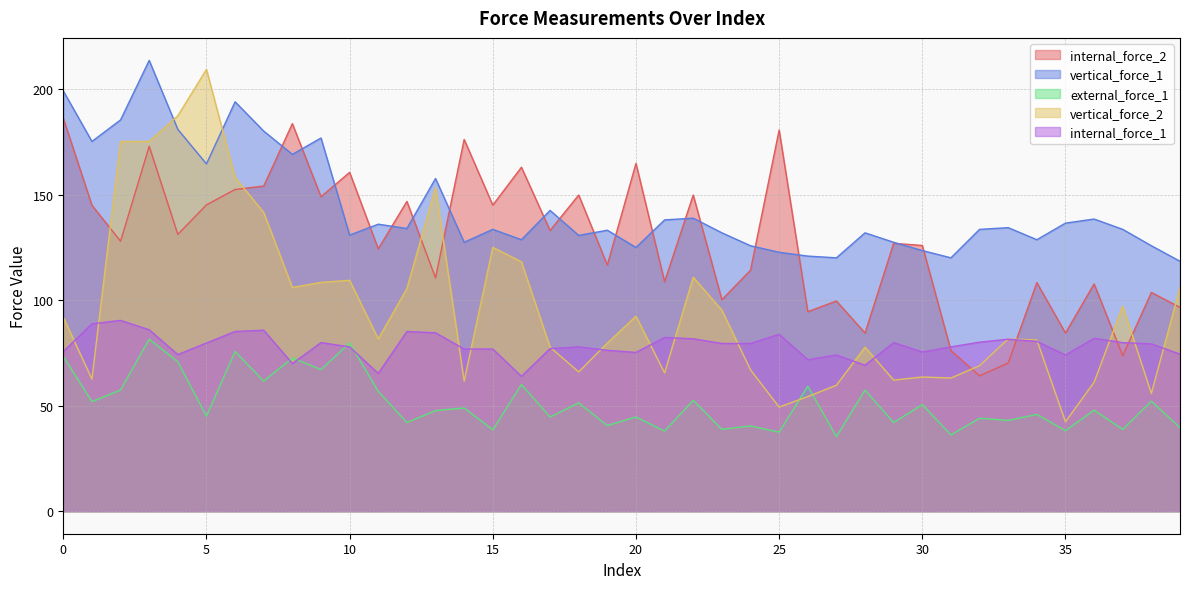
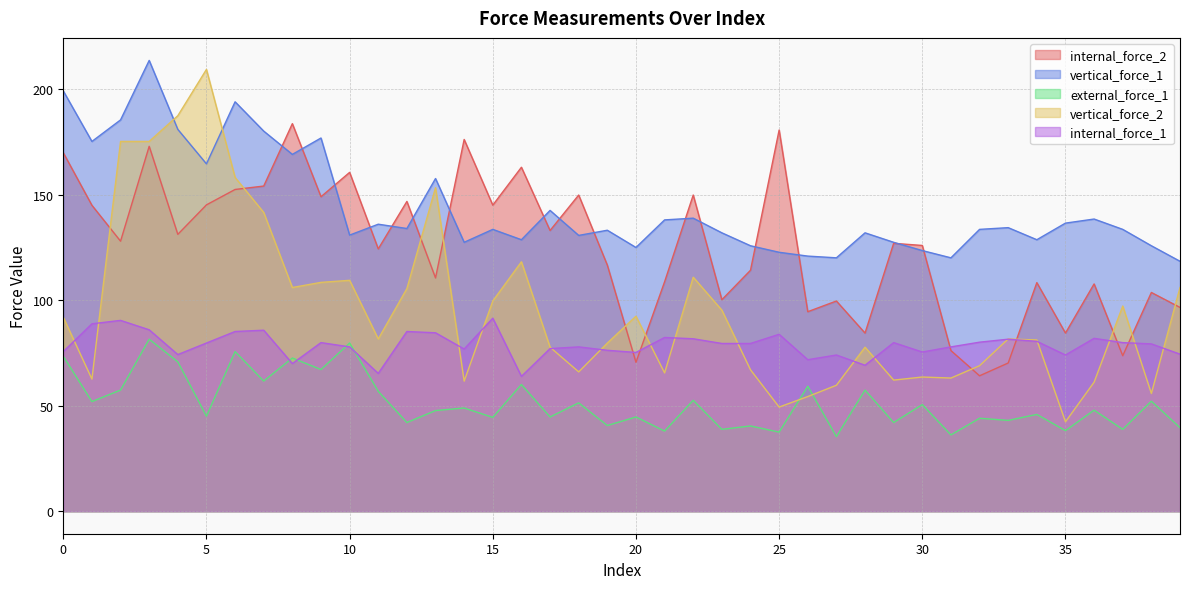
internal_force_2, 0: 186 -> 170
external_force_1, 15: 39 -> 44
vertical_force_2, 15: 125 -> 100
internal_force_1, 15: 77 -> 92
internal_force_2, 20: 165 -> 71
